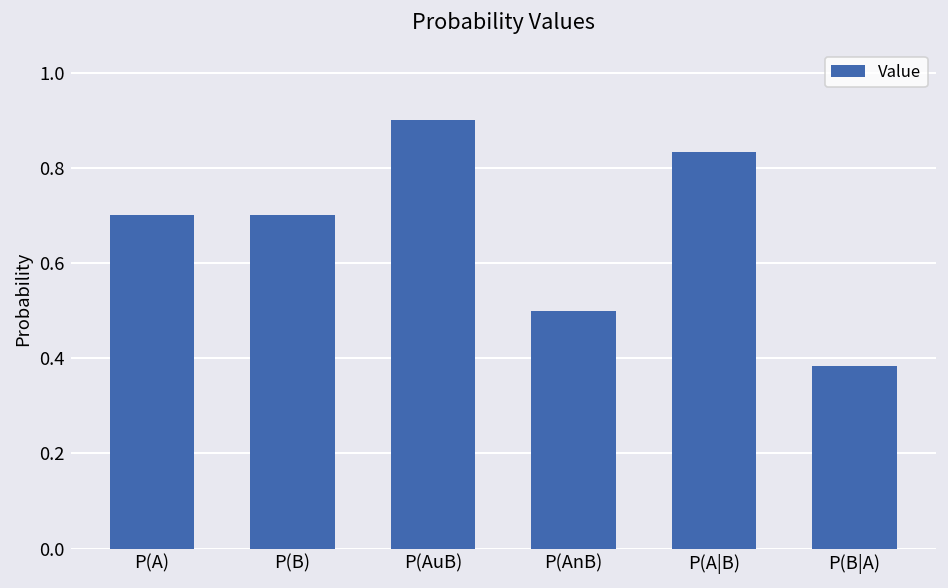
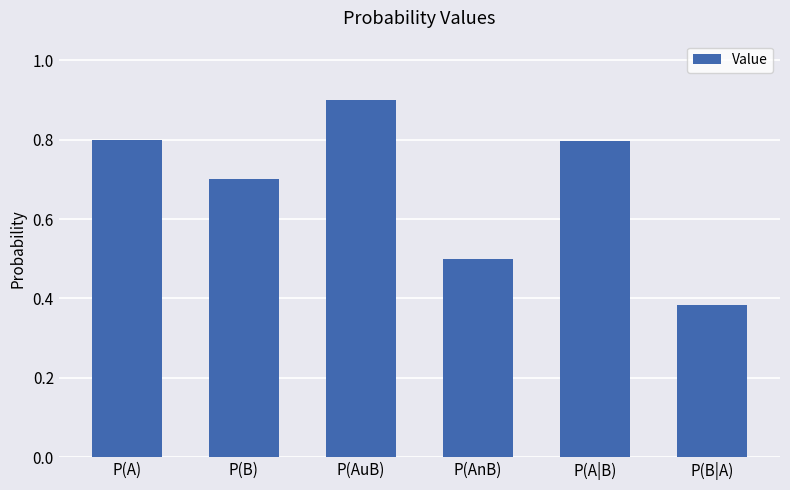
P(A): 0.7 -> 0.8
P(A|B): 0.83 -> 0.80
